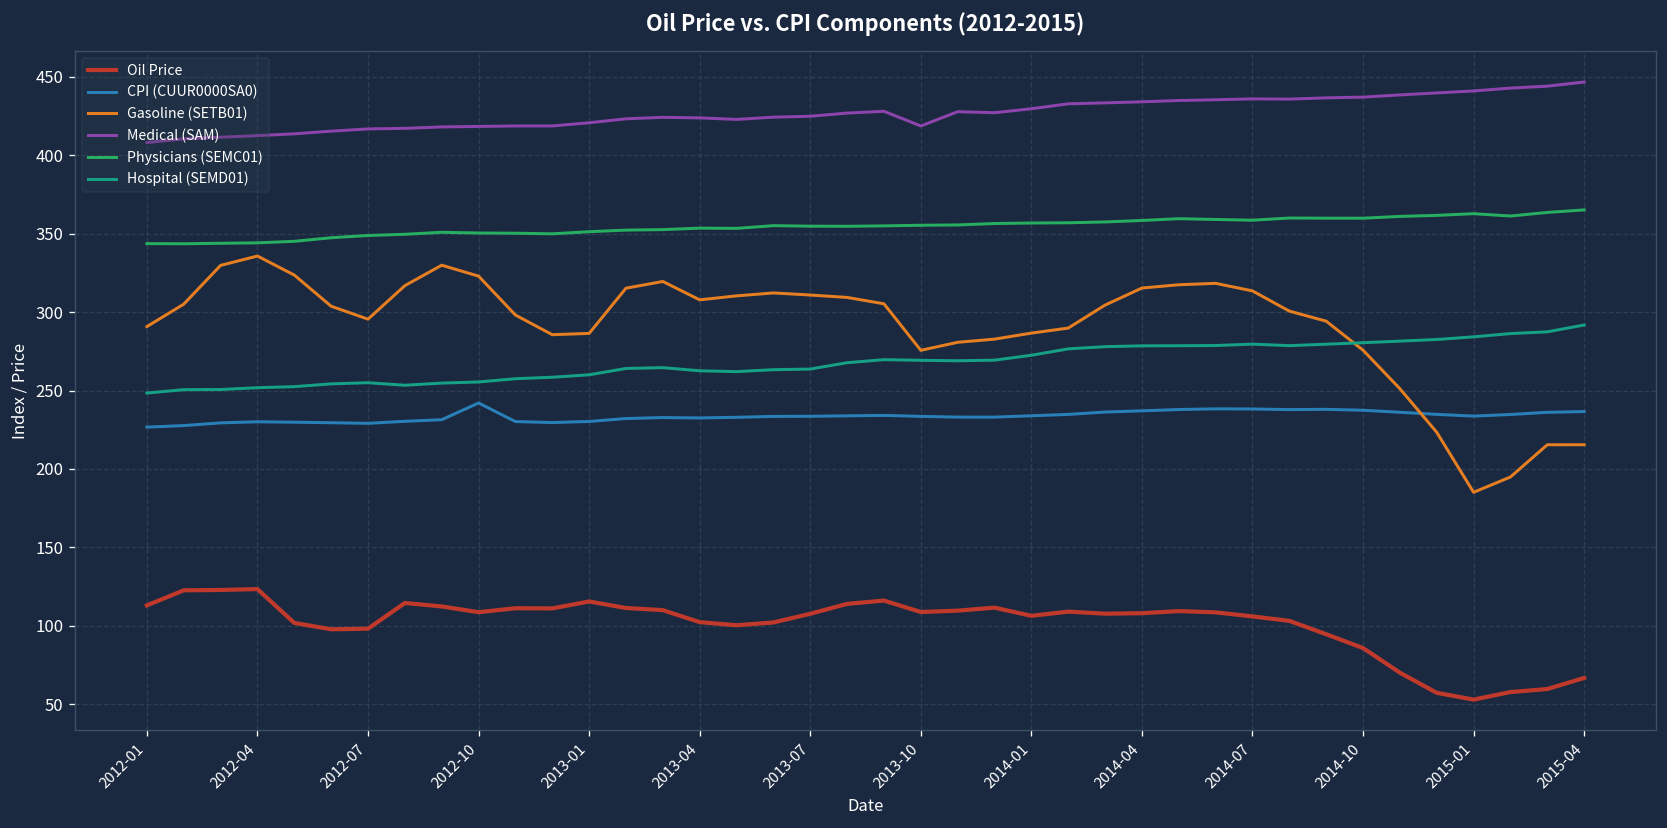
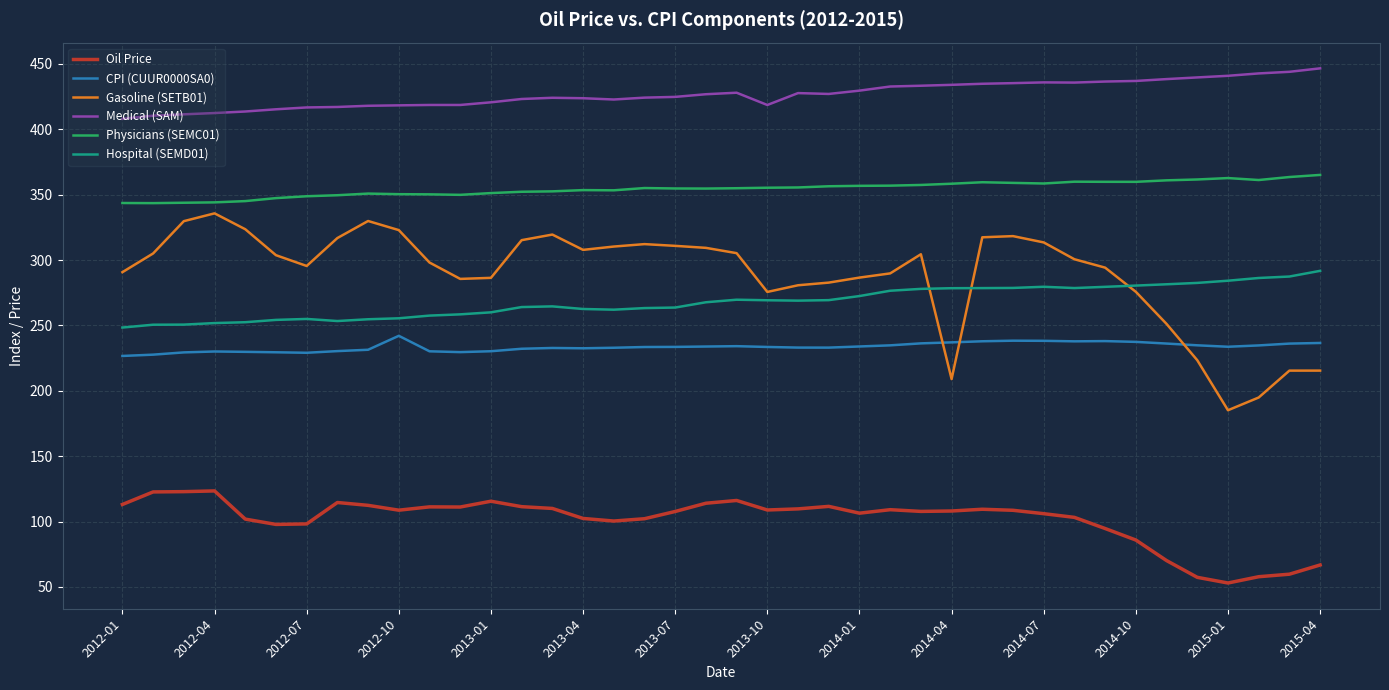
Gasoline (SETB01), 2014-04: 315 -> 209
